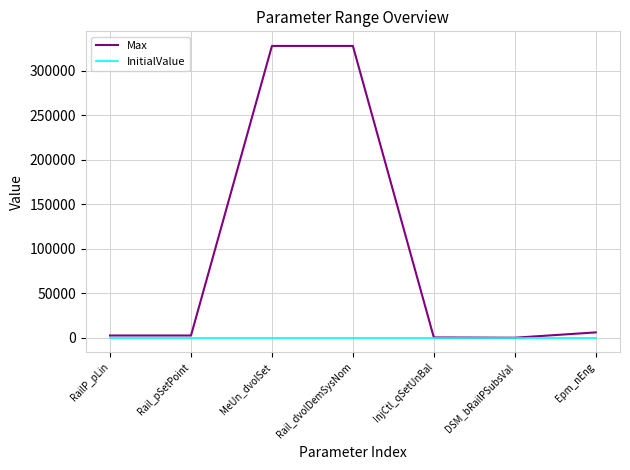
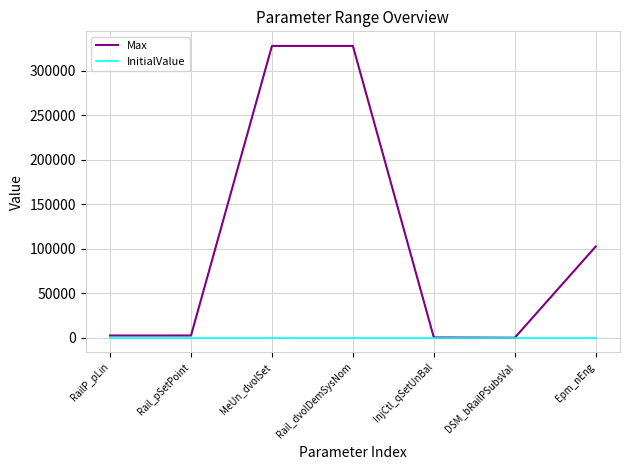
Max, Epm_nEng: 10000 -> 100000
